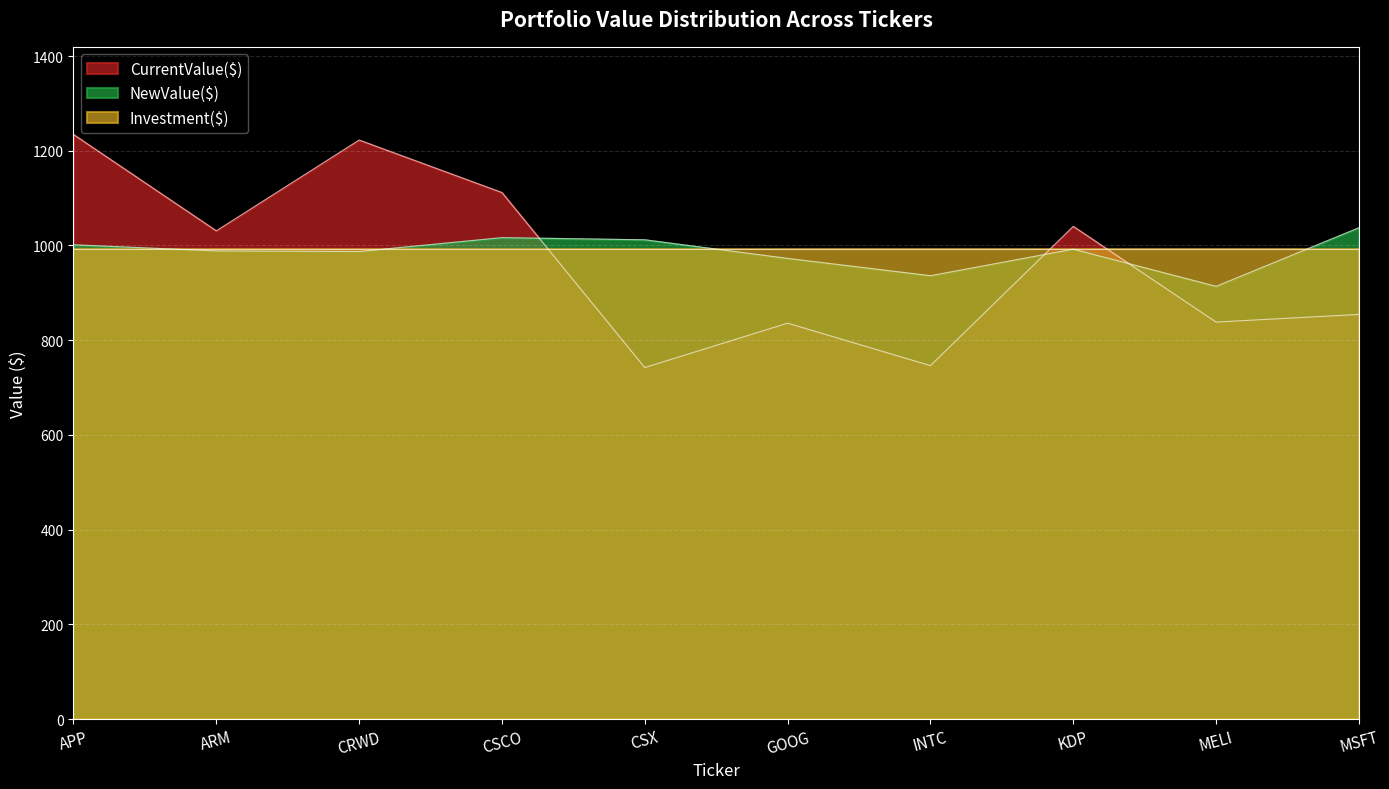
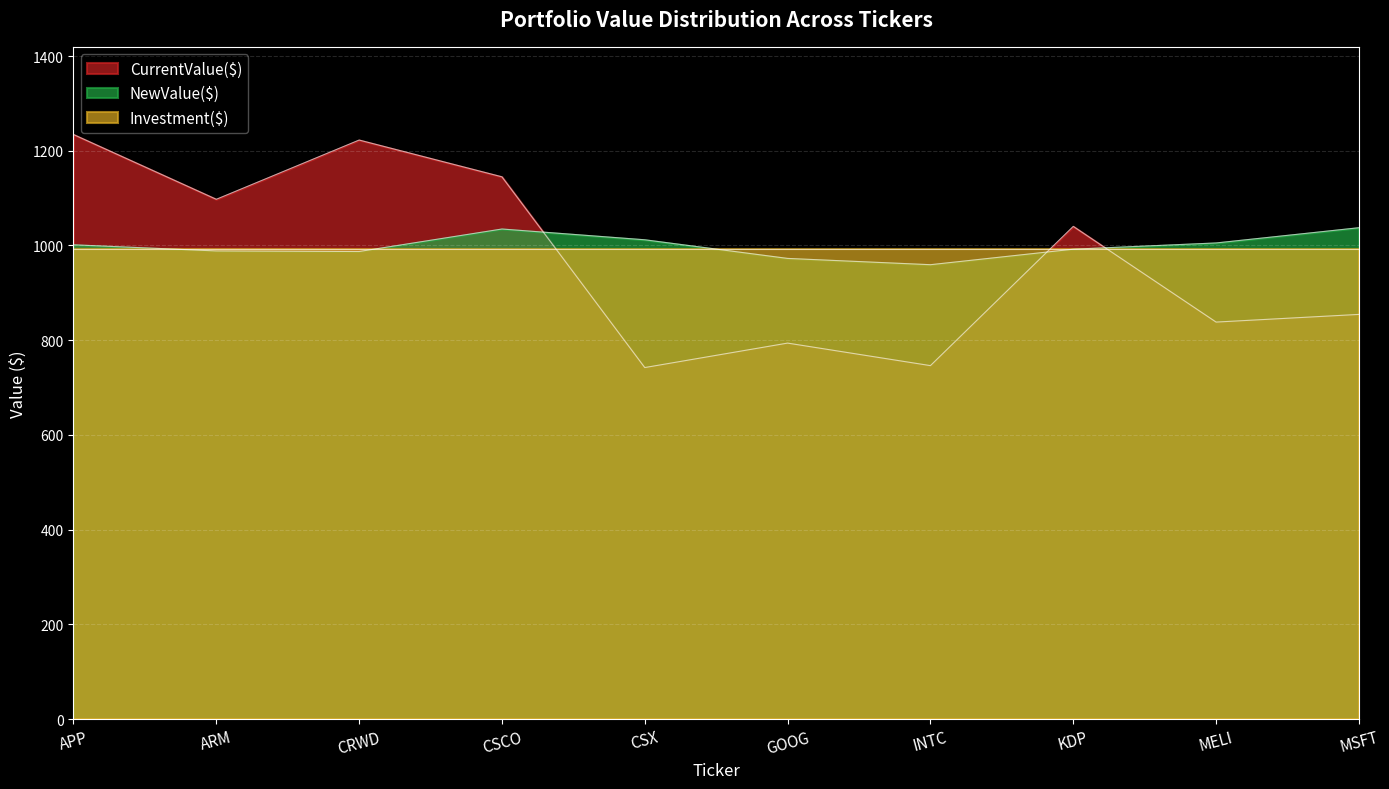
CurrentValue($), ARM: 1030 -> 1100
CurrentValue($), CSCO: 1110 -> 1140
NewValue($), CSCO: 1020 -> 1030
CurrentValue($), GOOG: 840 -> 790
NewValue($), INTC: 940 -> 960
NewValue($), MELI: 910 -> 1010
